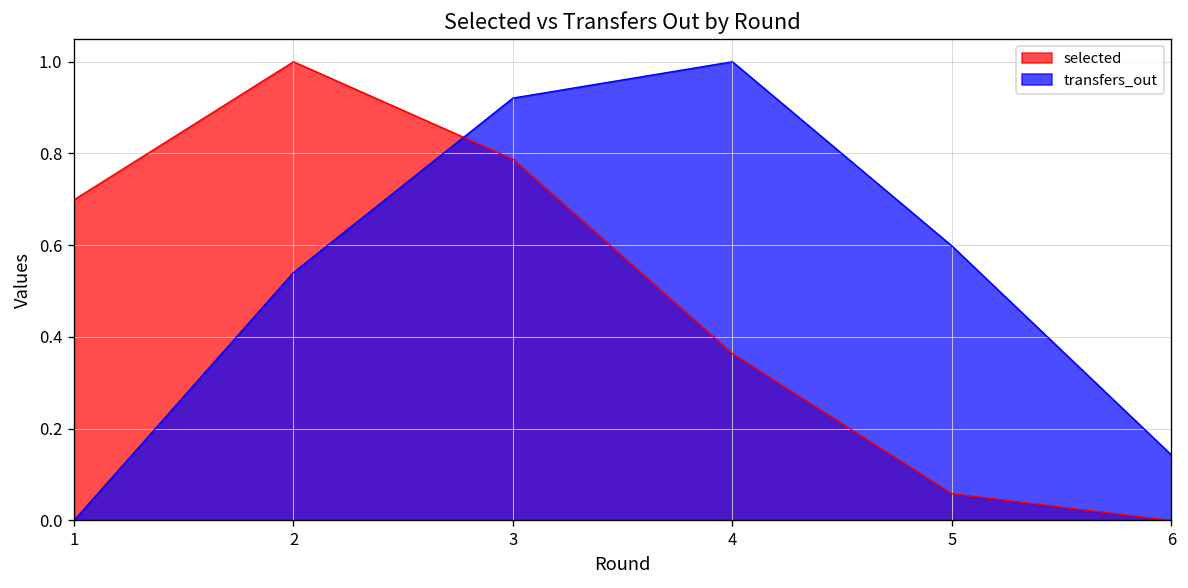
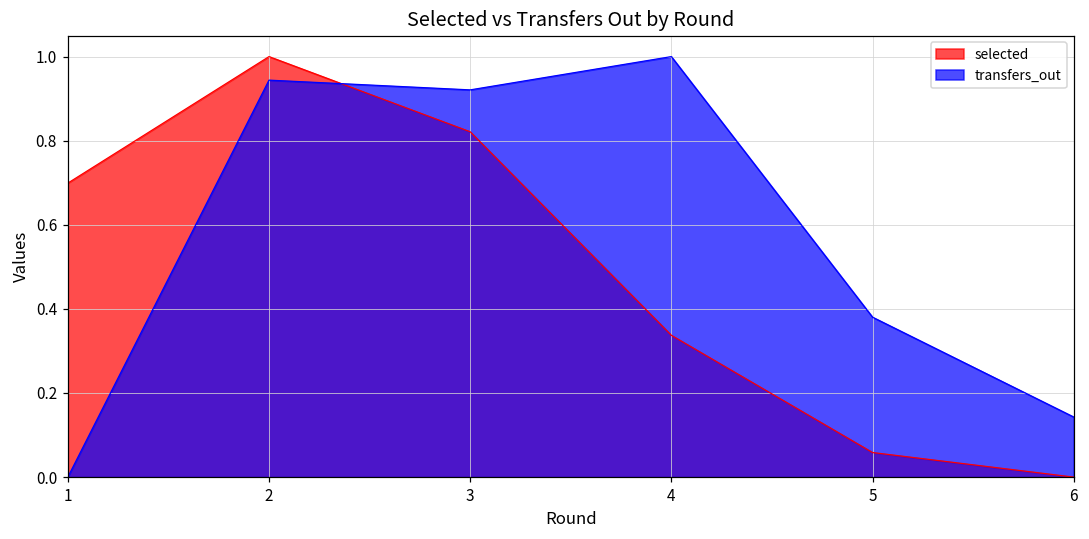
transfers_out, 2: 0.54 -> 0.94
selected, 3: 0.79 -> 0.82
selected, 4: 0.36 -> 0.34
transfers_out, 5: 0.60 -> 0.38
